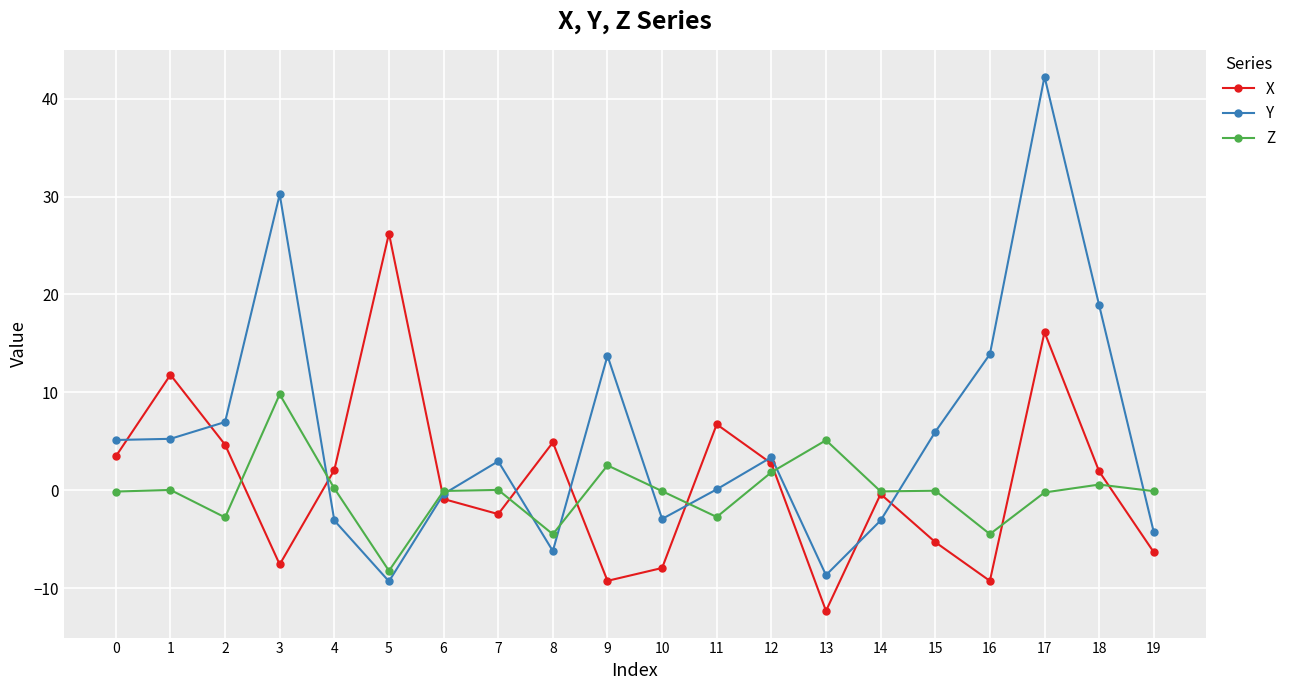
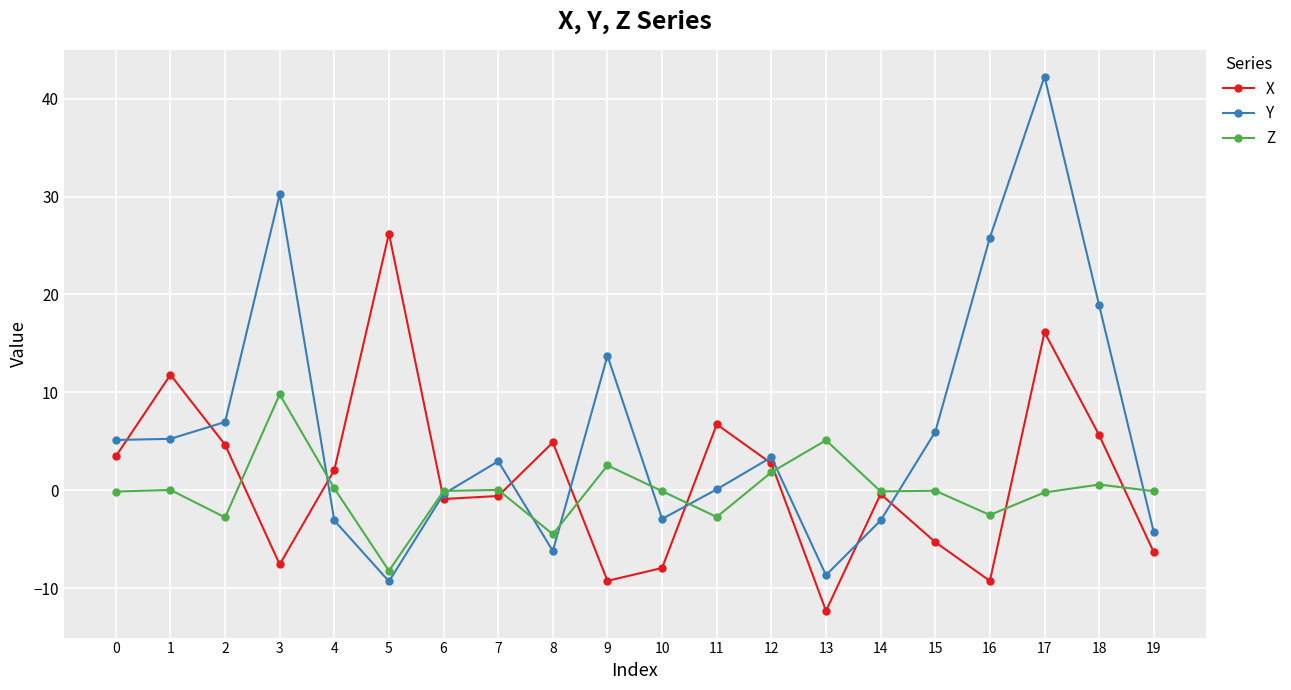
X, 7: -2 -> -1
Y, 16: 14 -> 26
Z, 16: -4 -> -3
X, 18: 2 -> 6
